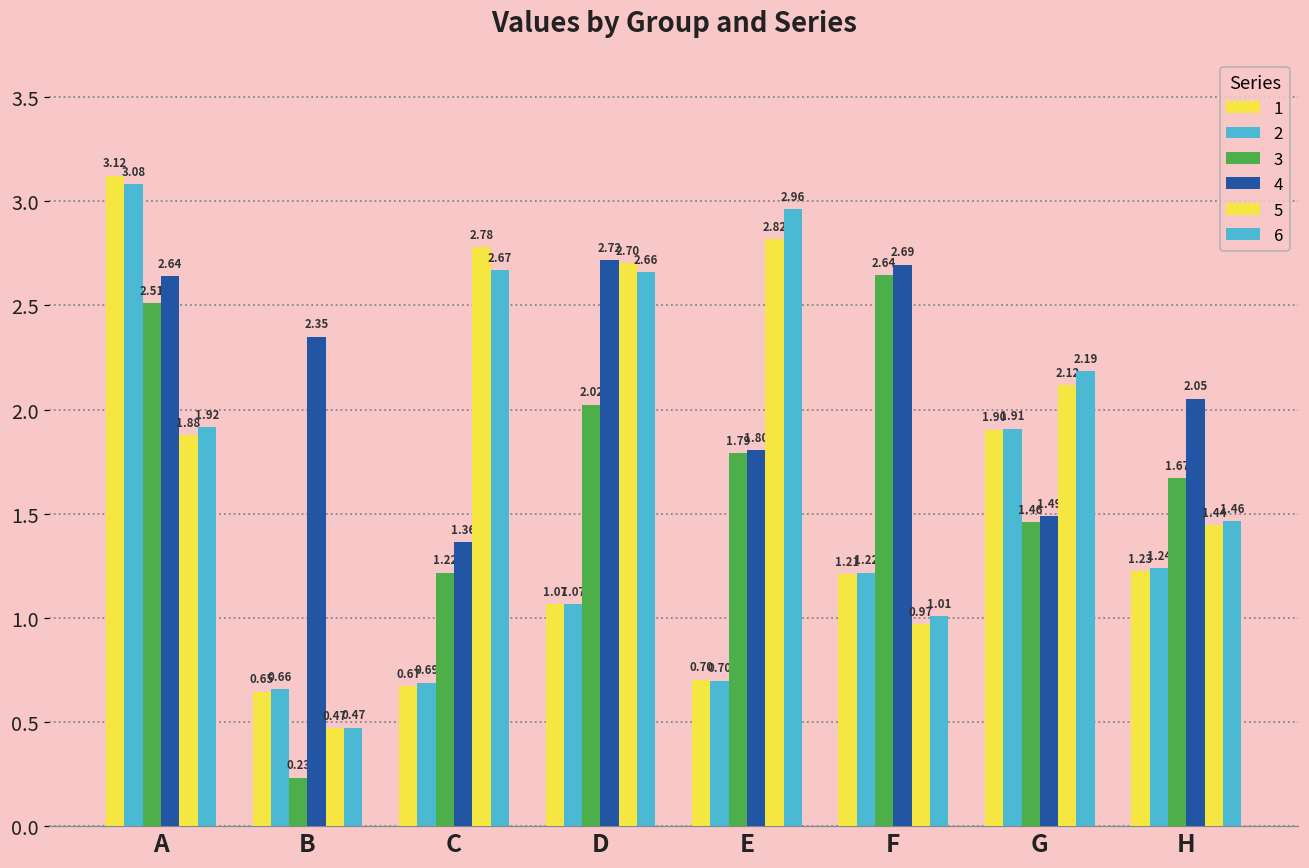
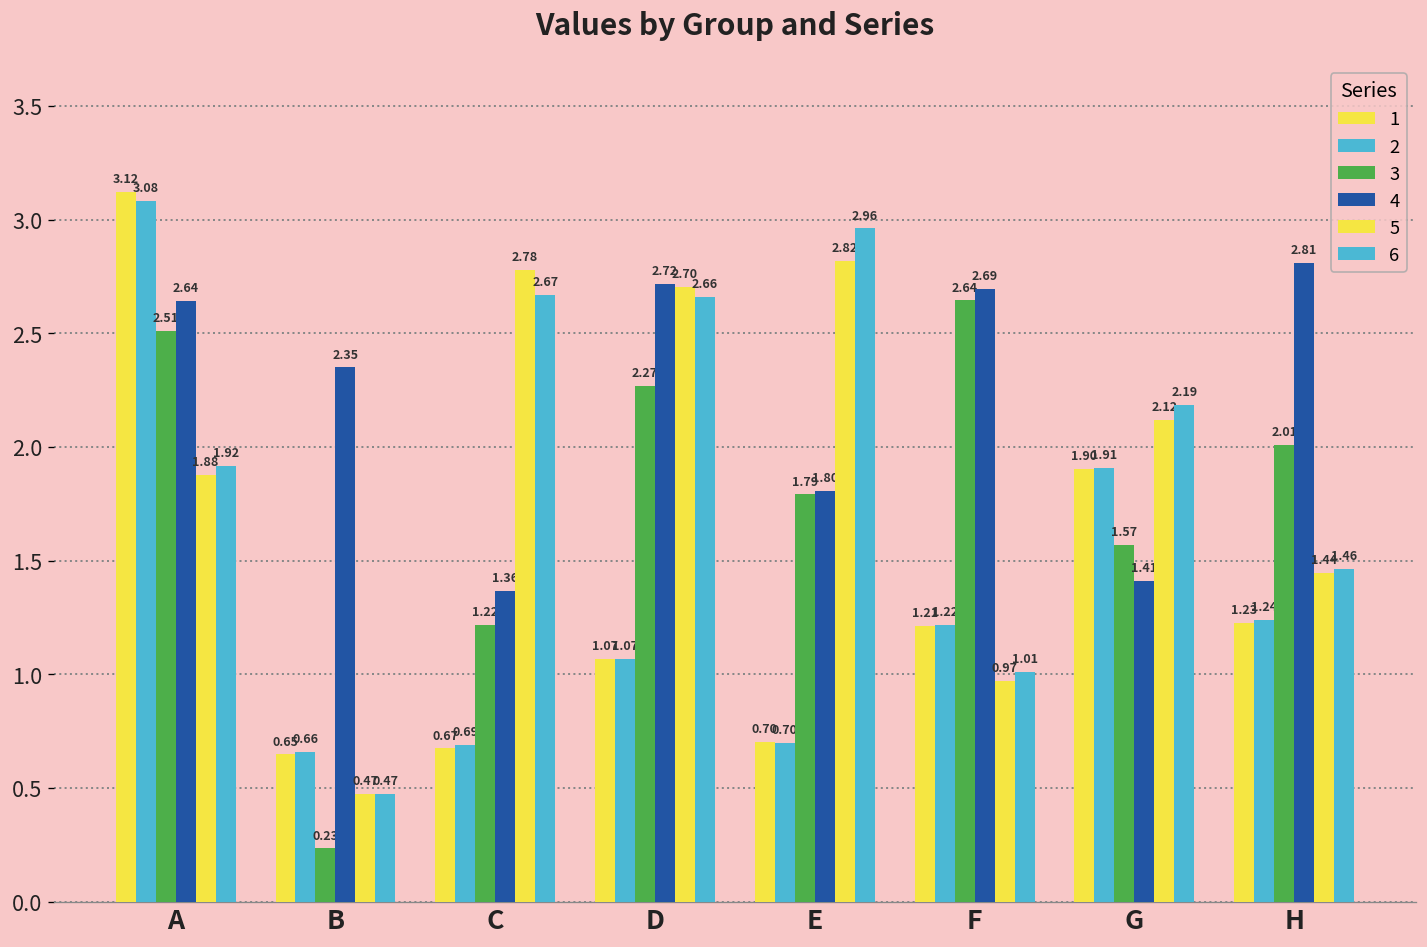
3, D: 2.02 -> 2.27
3, G: 1.46 -> 1.57
4, G: 1.49 -> 1.41
3, H: 1.67 -> 2.01
4, H: 2.05 -> 2.81
